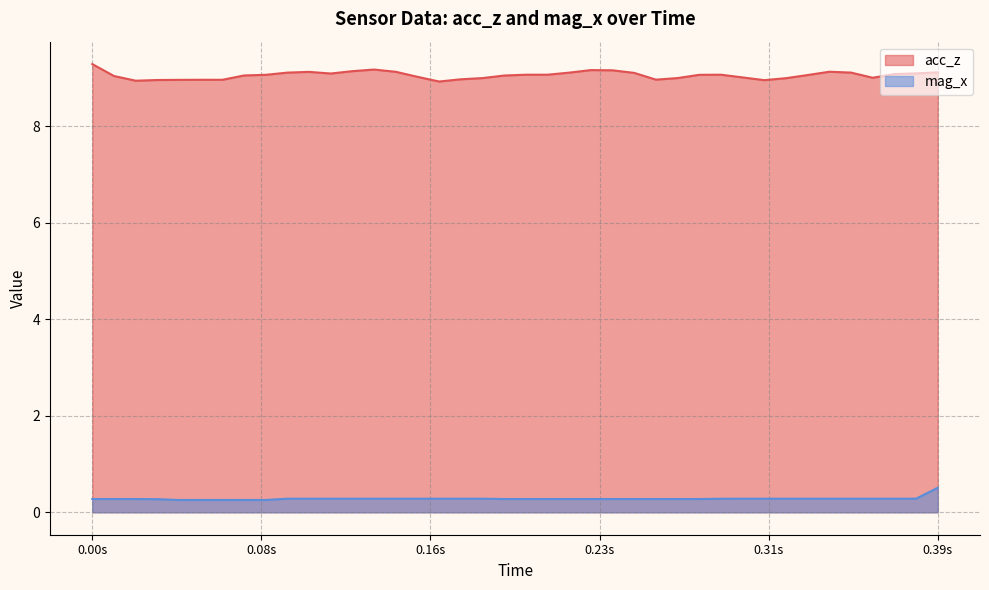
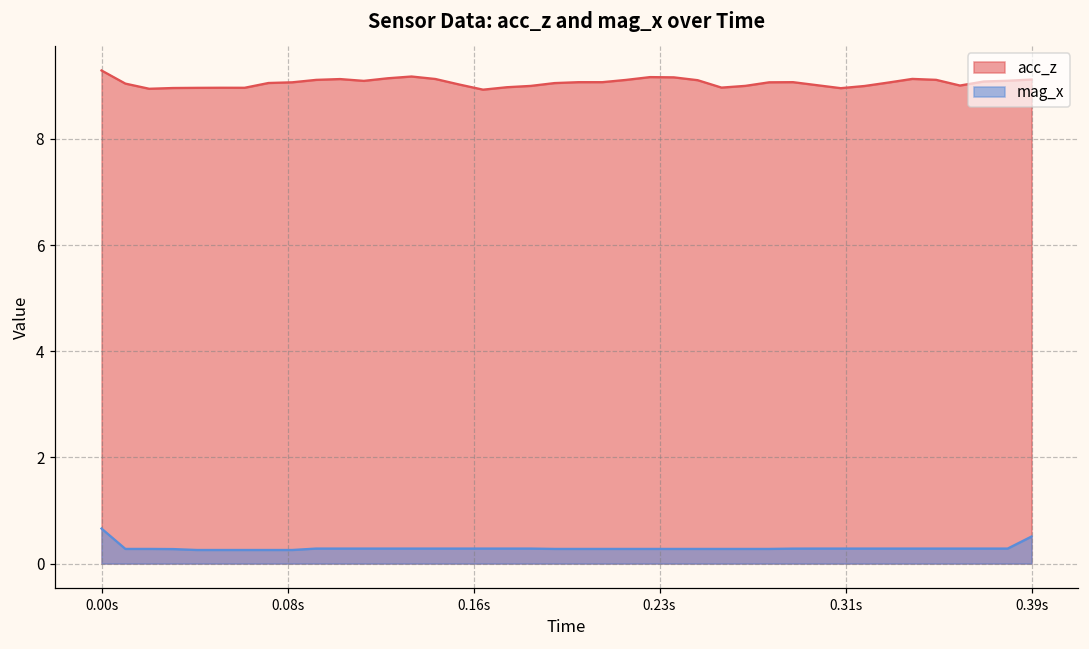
mag_x, 0.00s: 0.3 -> 0.7
